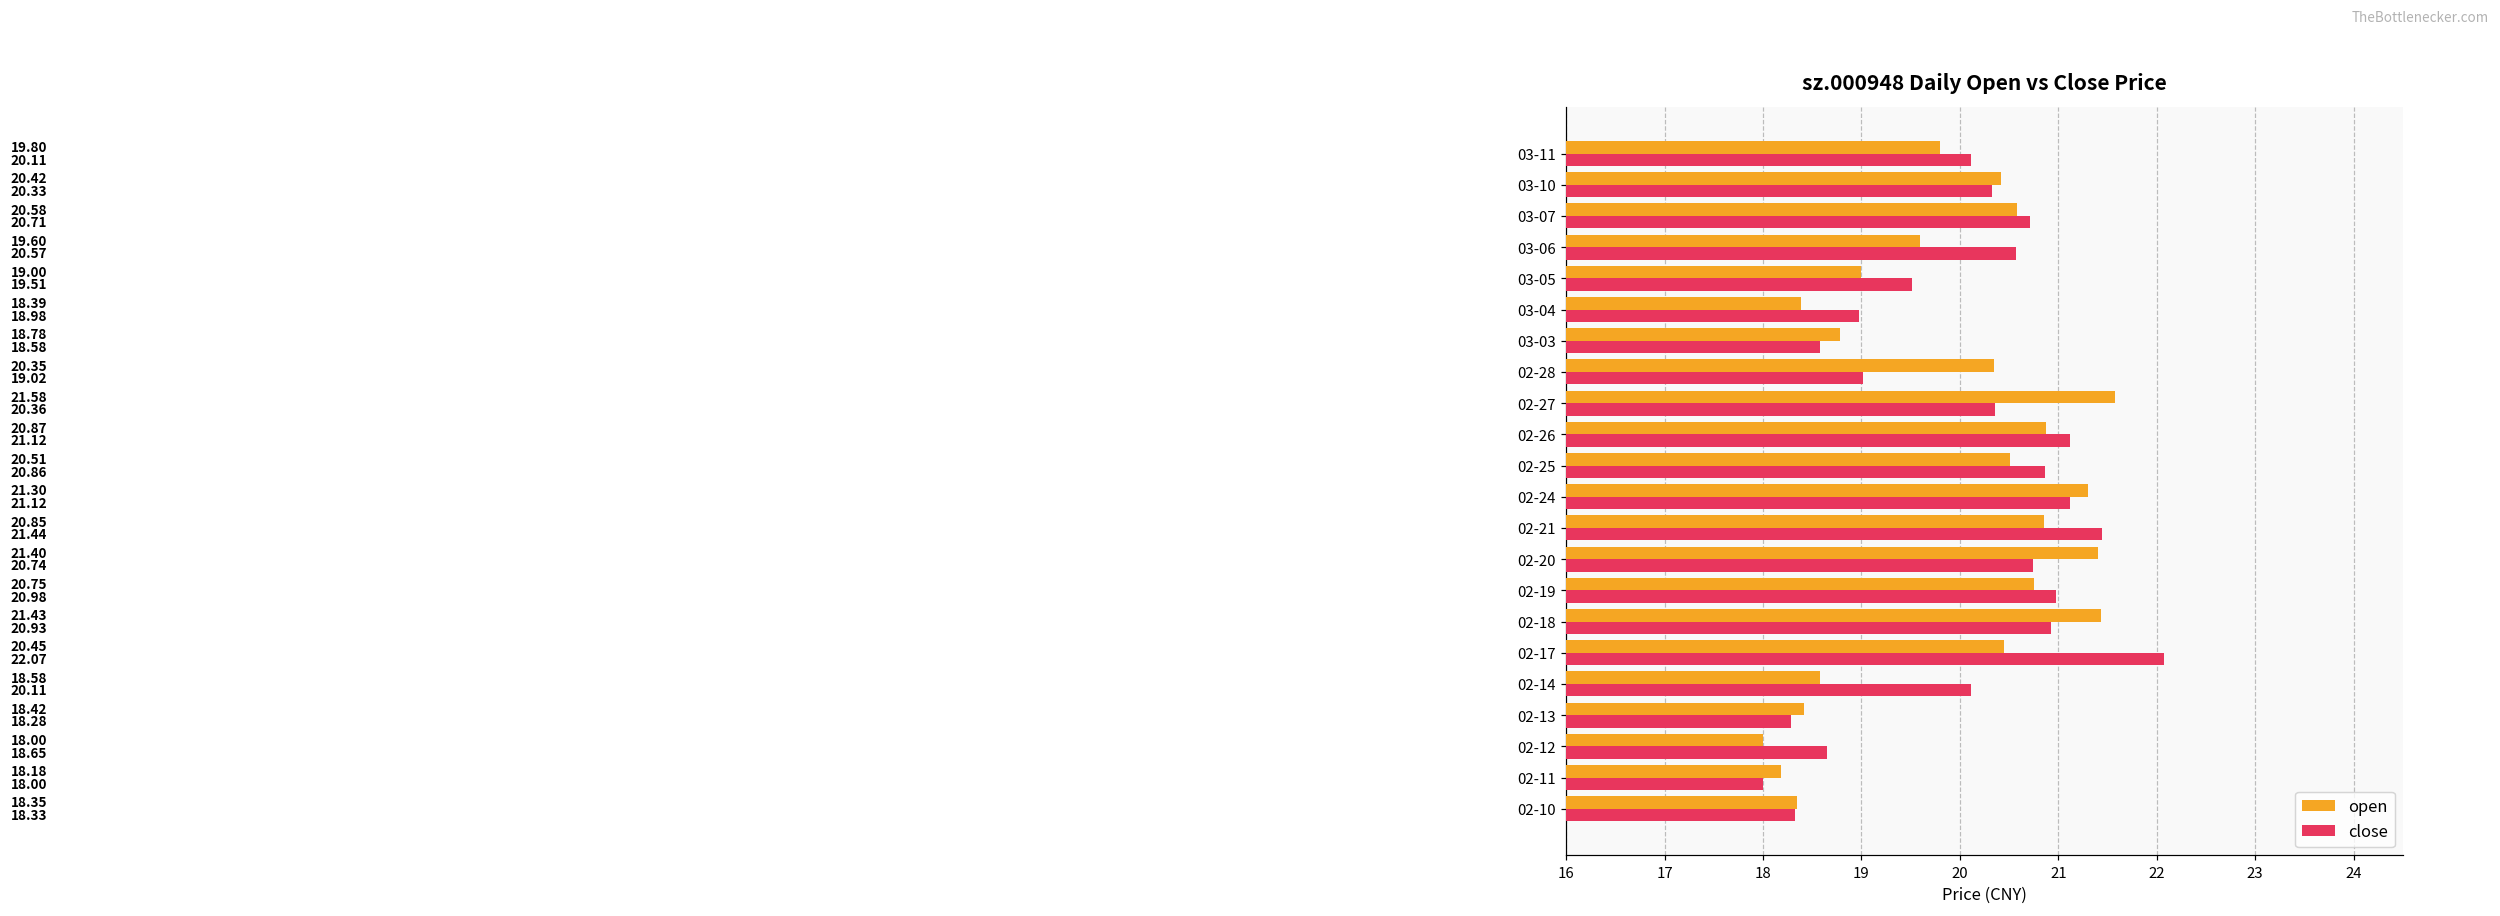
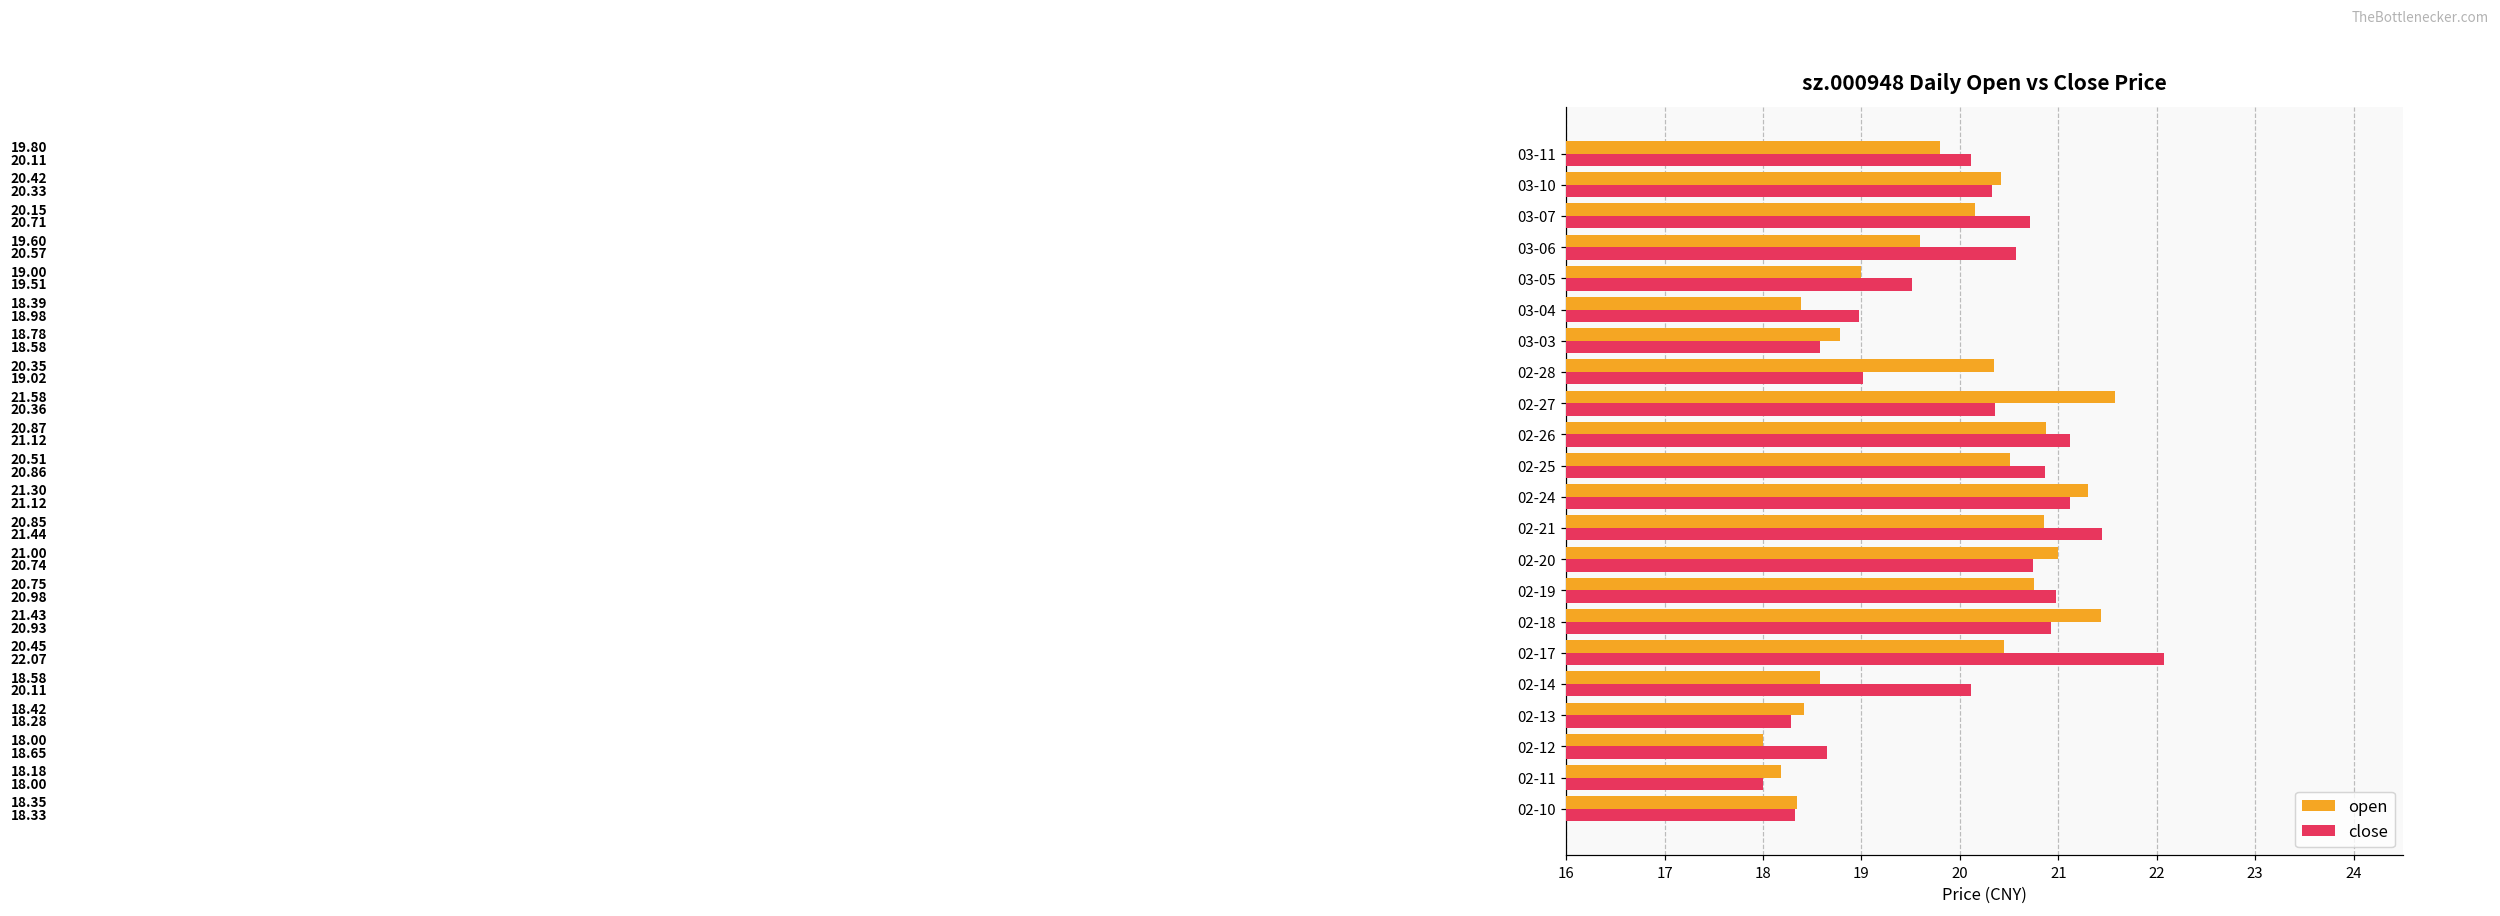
open, 03-07: 20.58 -> 20.15
open, 02-20: 21.40 -> 21.00
